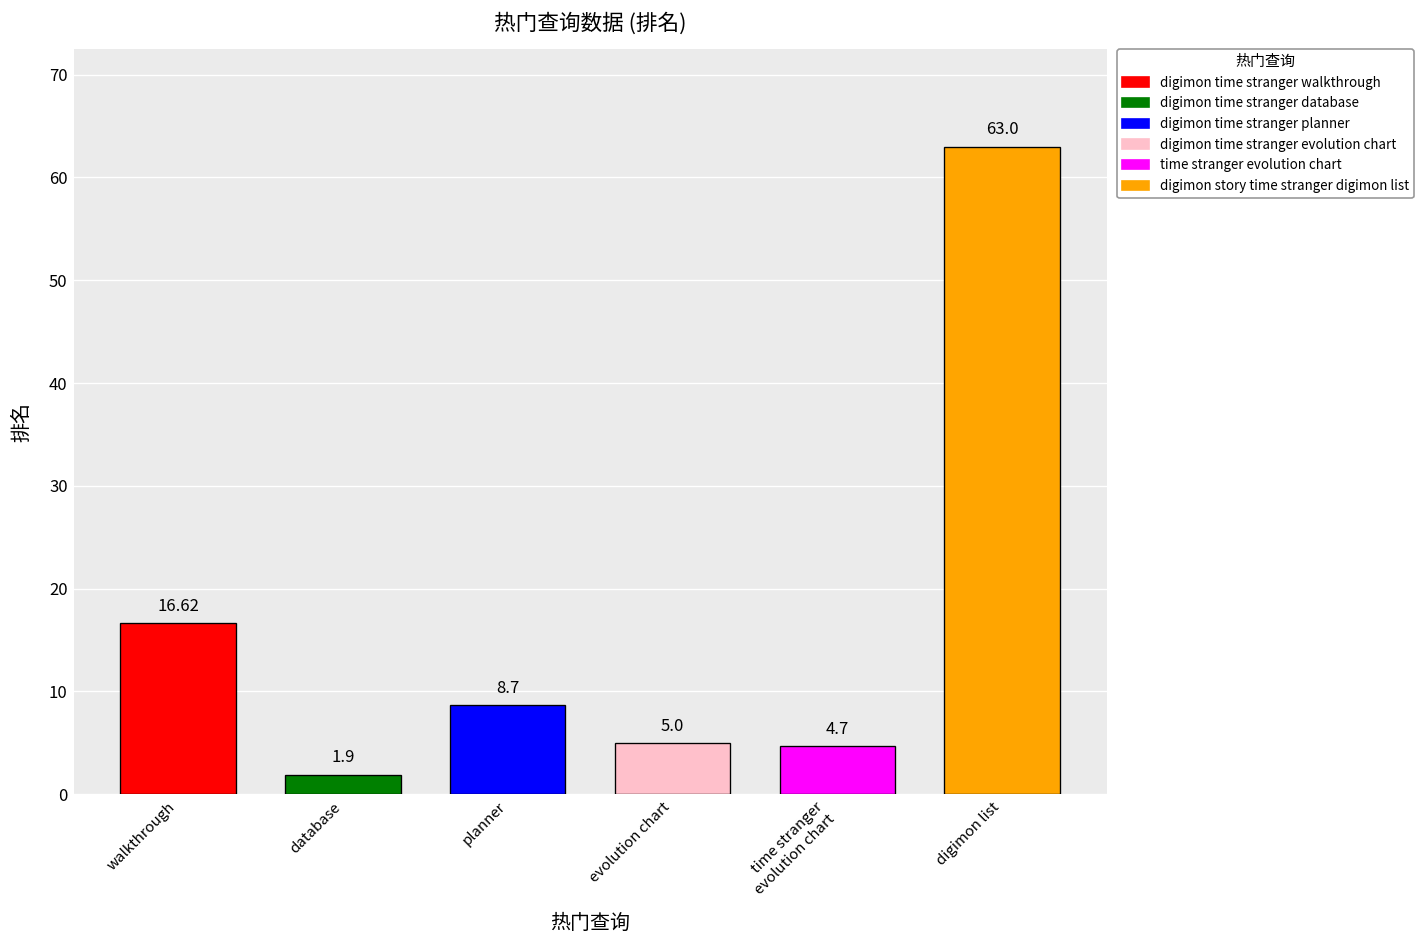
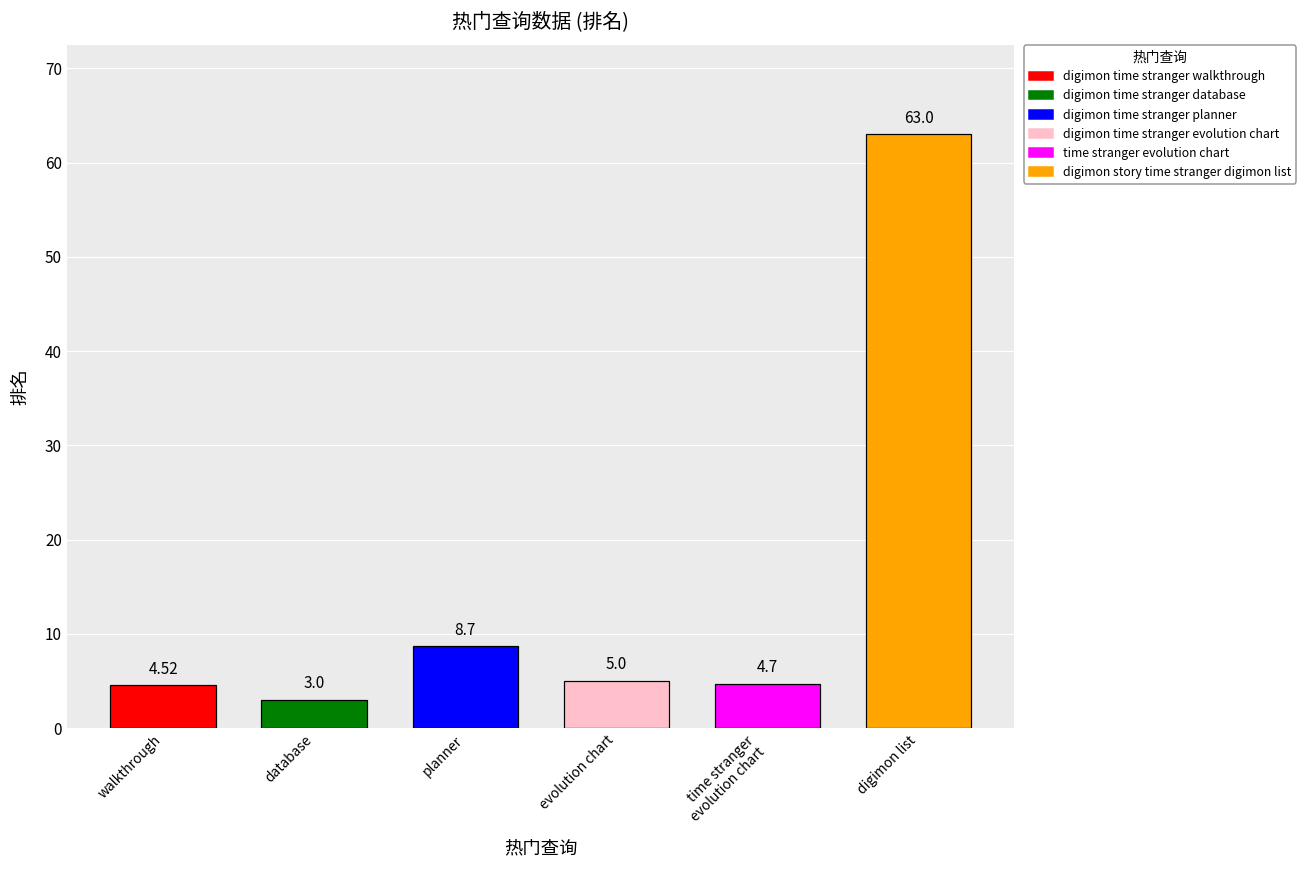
walkthrough: 16.62 -> 4.52
database: 1.9 -> 3.0
